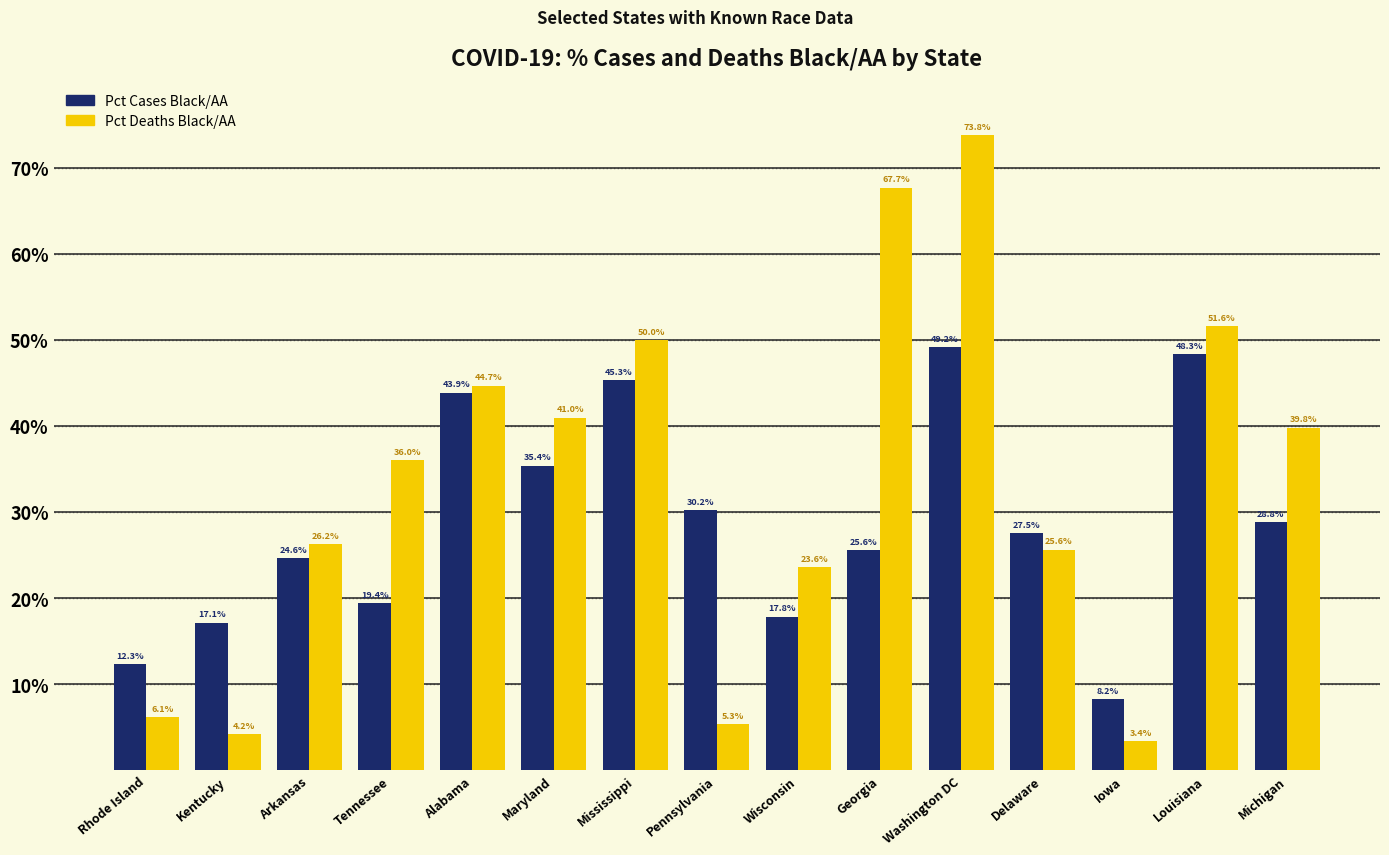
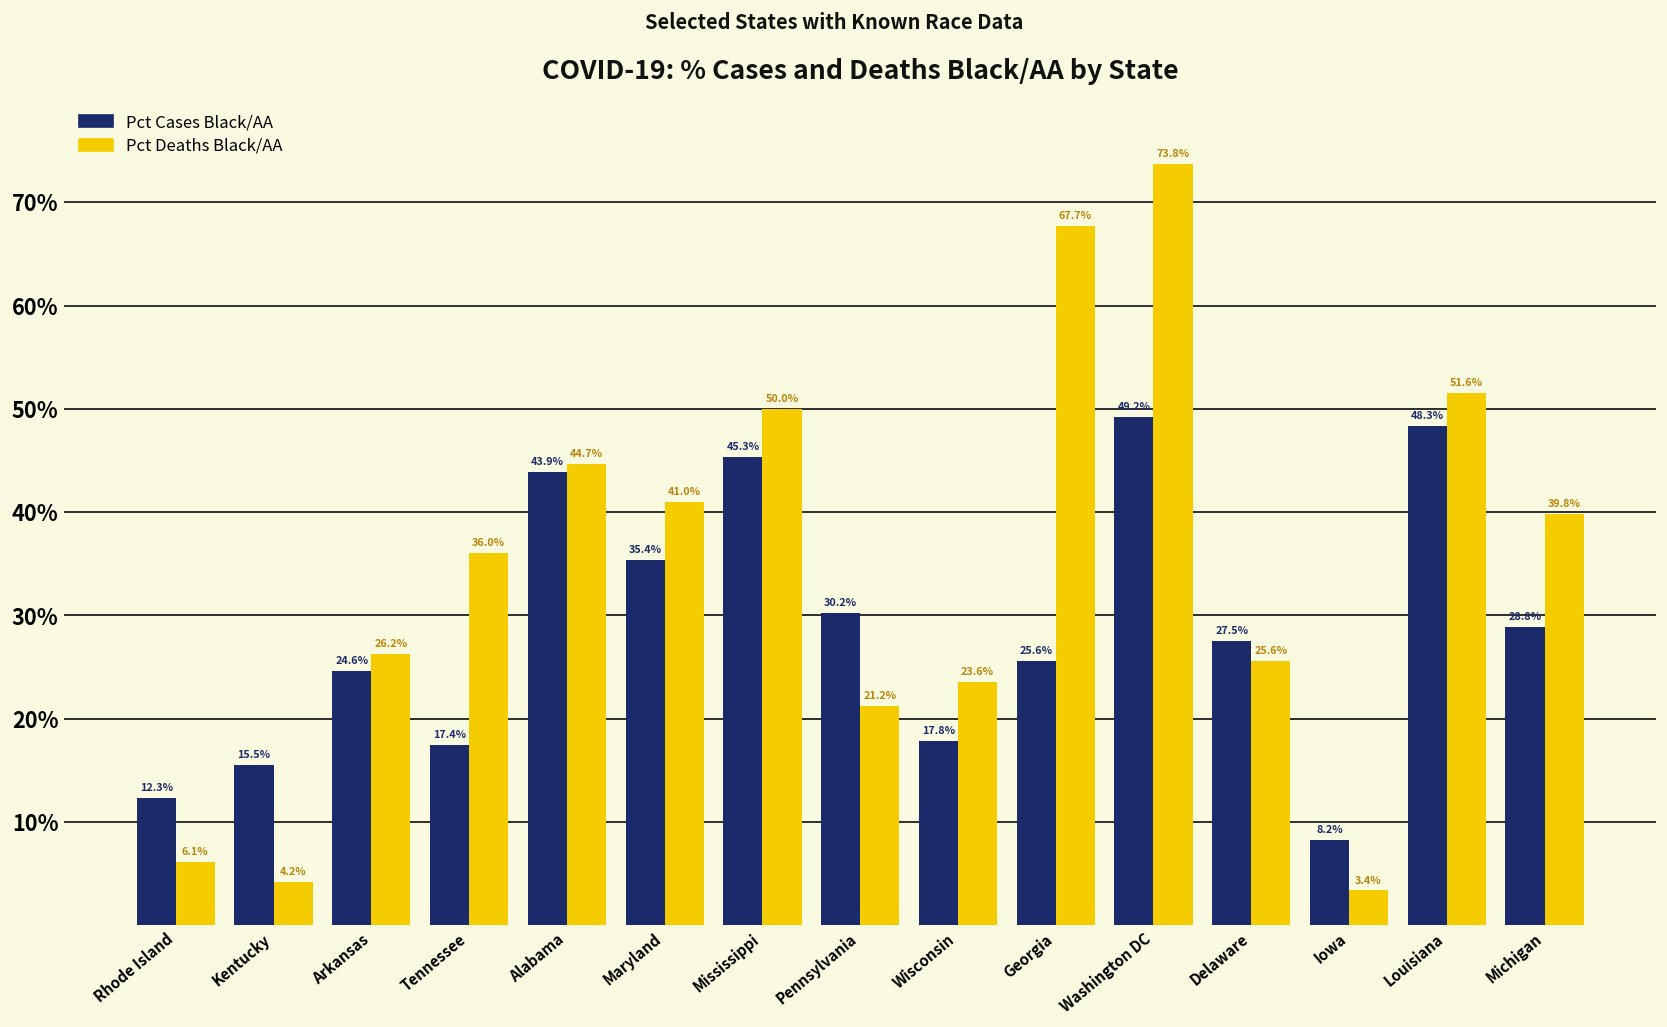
Pct Cases Black/AA, Kentucky: 17.1% -> 15.5%
Pct Cases Black/AA, Tennessee: 19.4% -> 17.4%
Pct Deaths Black/AA, Pennsylvania: 5.3% -> 21.2%
